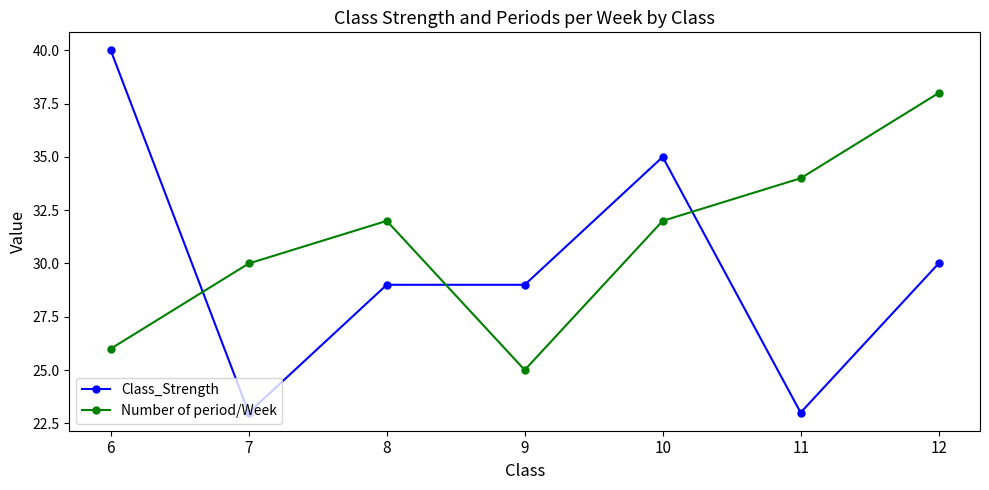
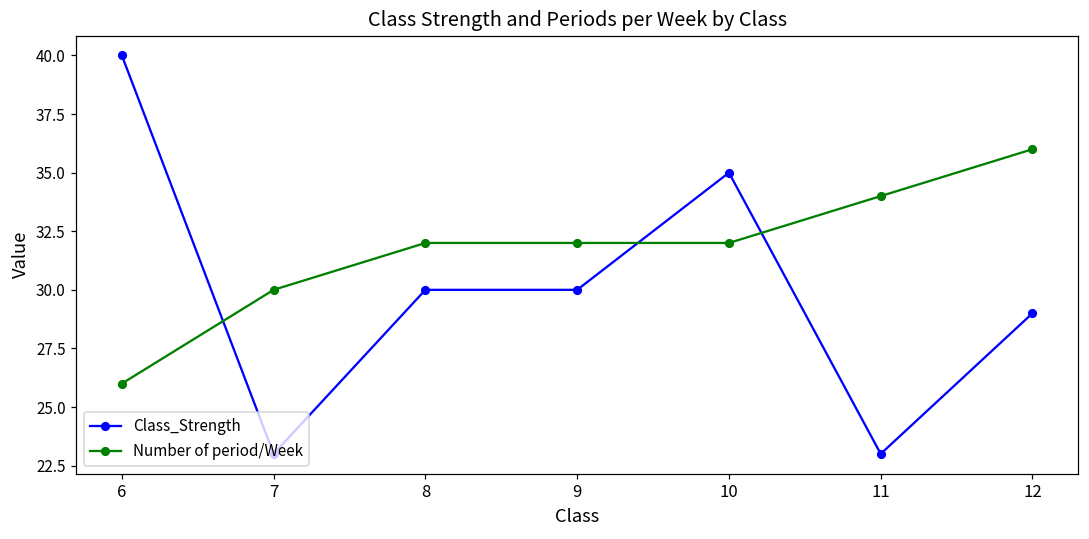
Class_Strength, 8: 29 -> 30
Class_Strength, 9: 29 -> 30
Number of period/Week, 9: 25 -> 32
Class_Strength, 12: 30 -> 29
Number of period/Week, 12: 38 -> 36
